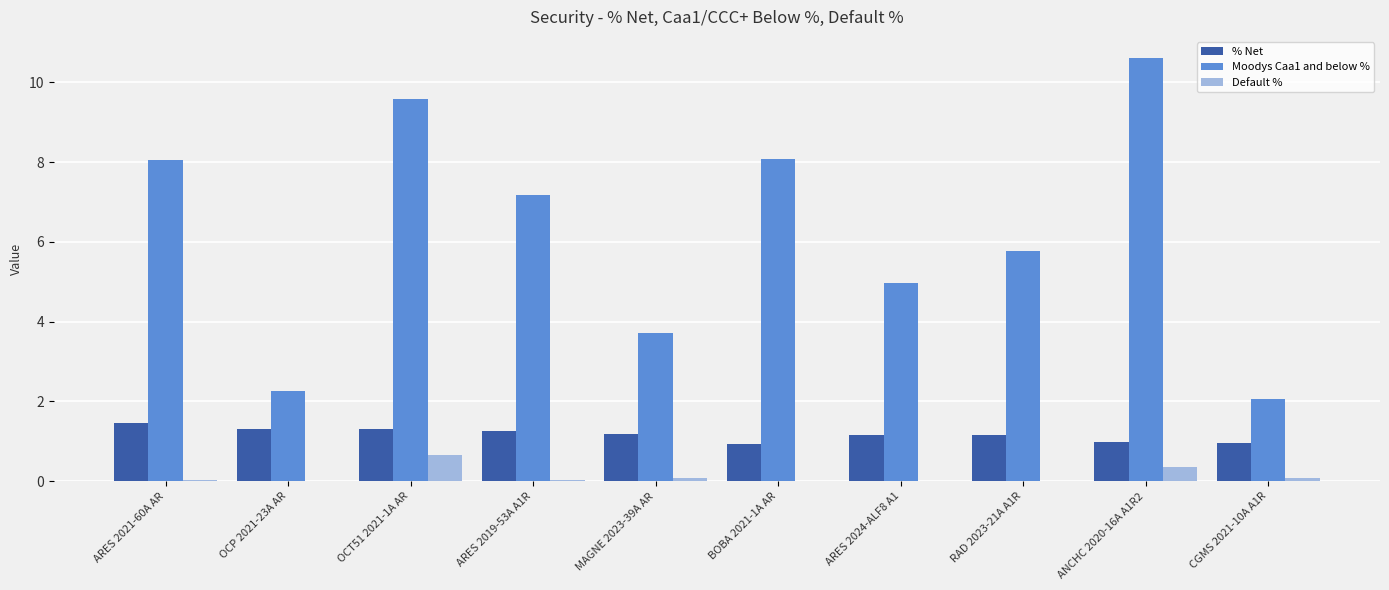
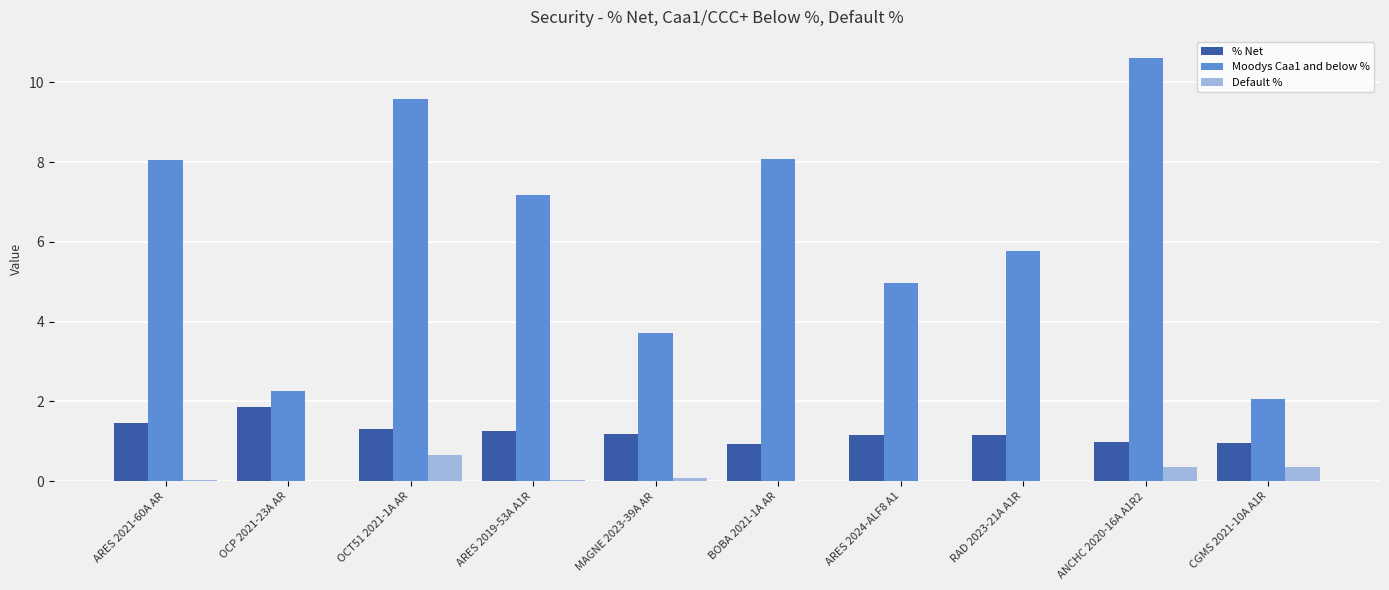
% Net, OCP 2021-23A AR: 1.3 -> 1.9
Default %, CGMS 2021-10A A1R: 0.1 -> 0.4
